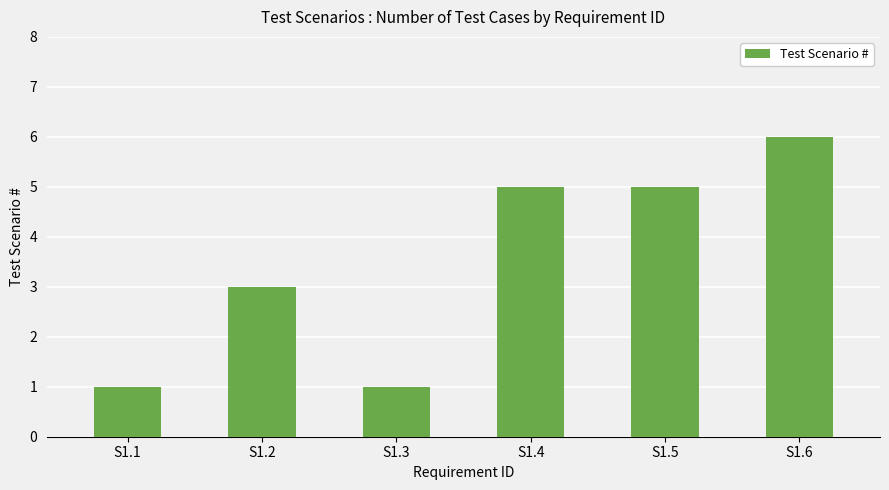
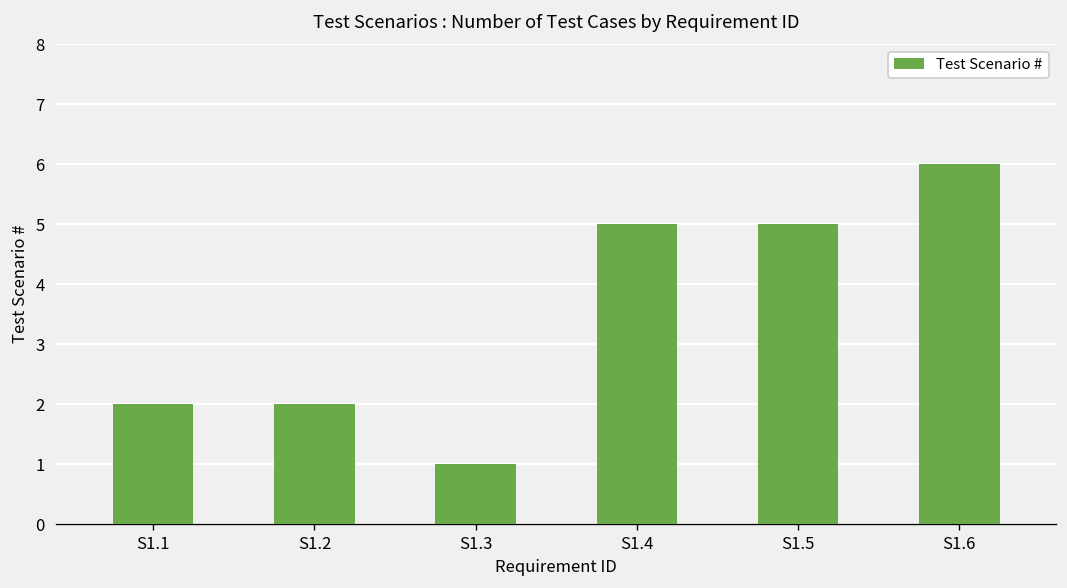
S1.1: 1 -> 2
S1.2: 3 -> 2
